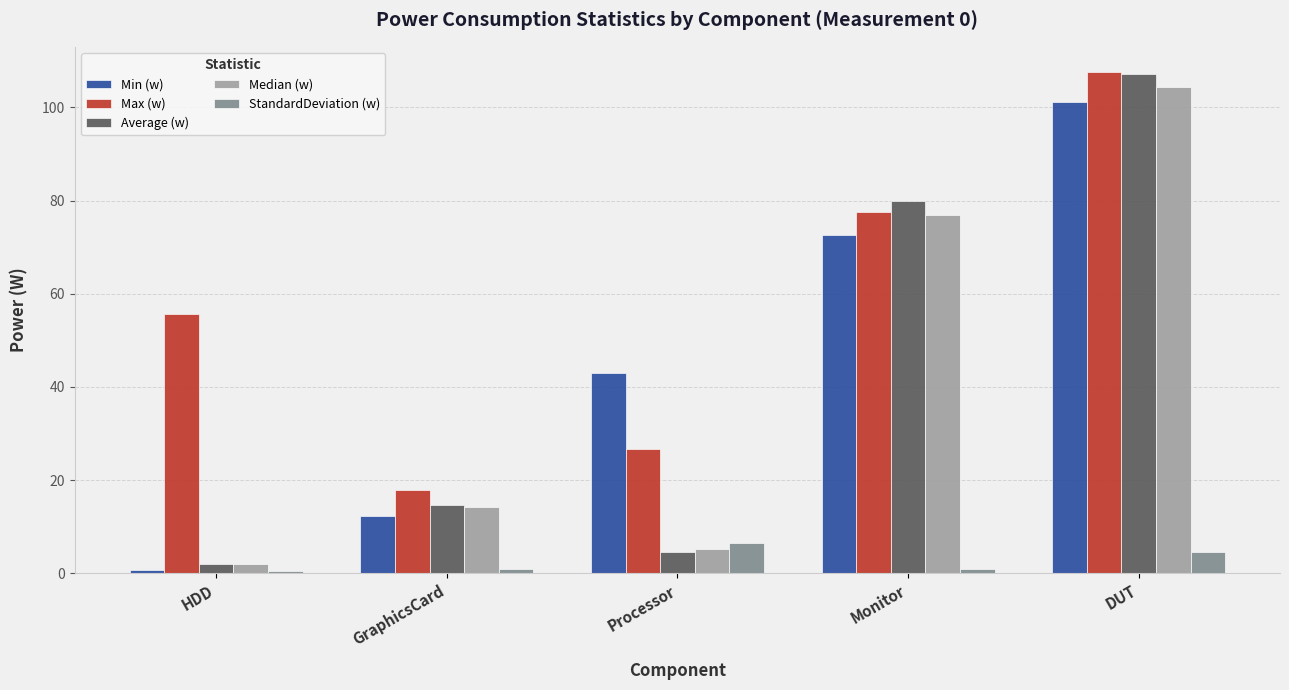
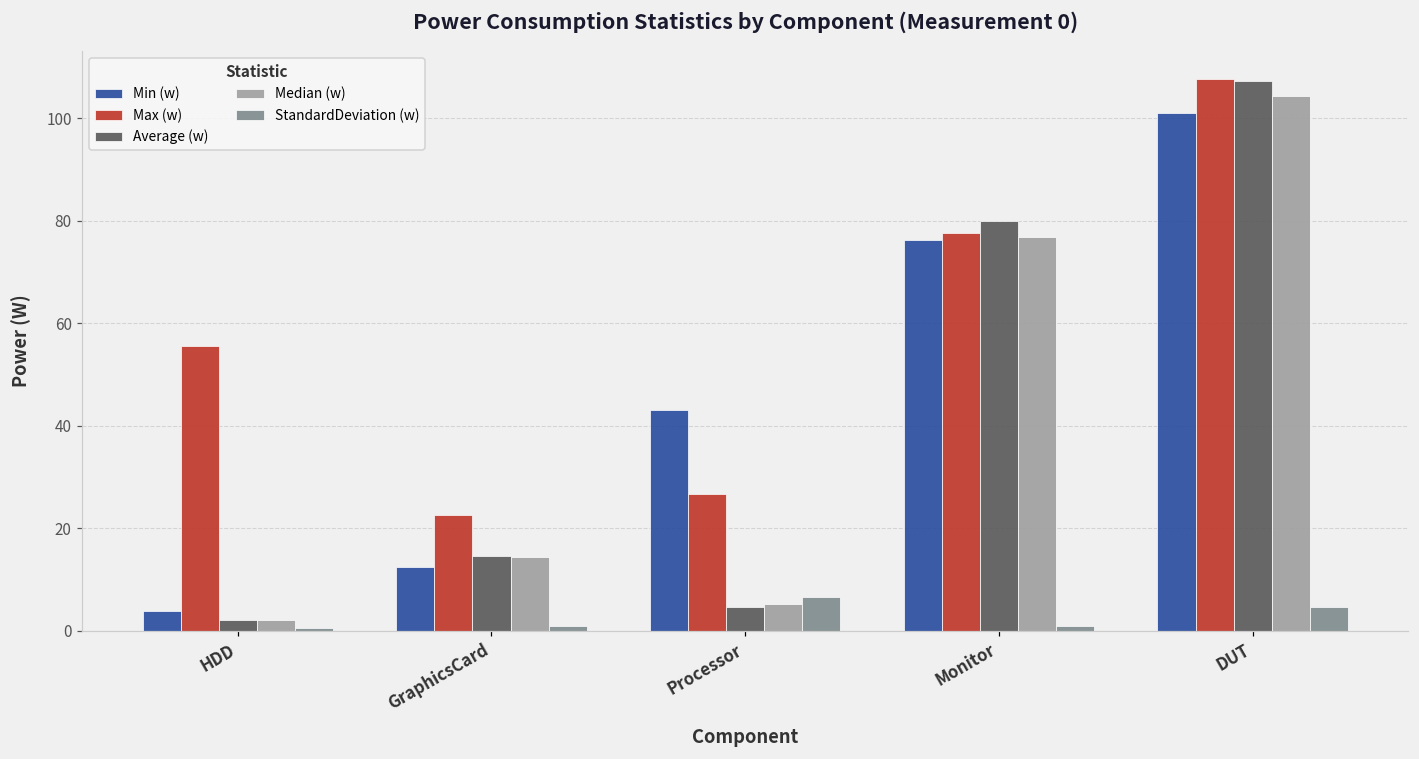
Min (w), HDD: 1 -> 4
Max (w), GraphicsCard: 18 -> 23
Min (w), Monitor: 73 -> 76
